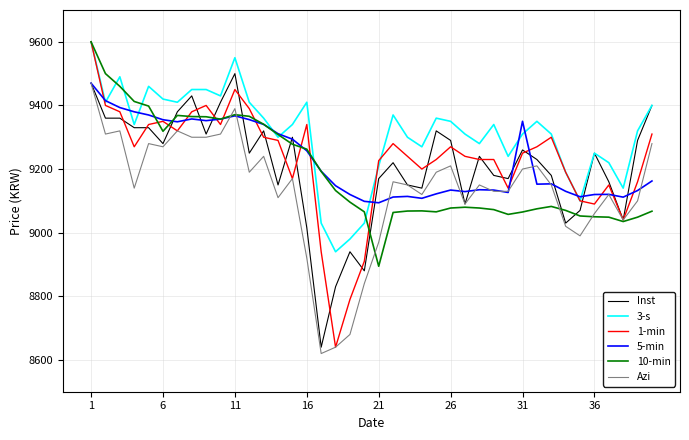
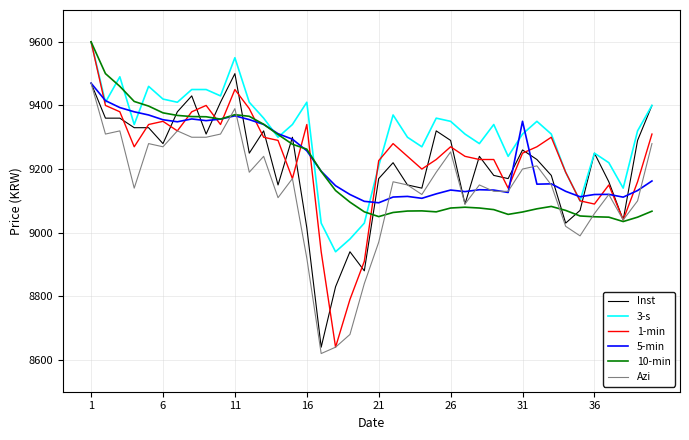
10-min, 6: 9320 -> 9380
10-min, 21: 8890 -> 9050
Azi, 26: 9210 -> 9250
